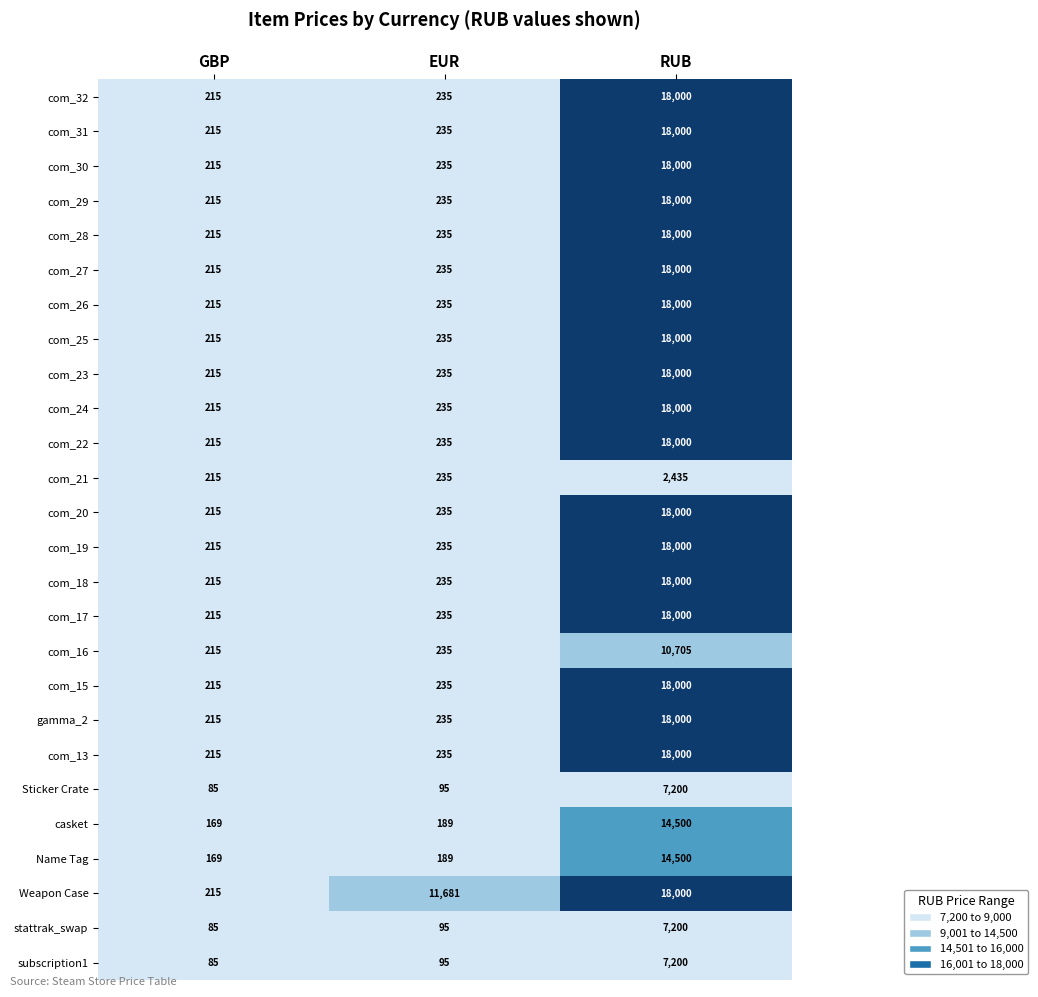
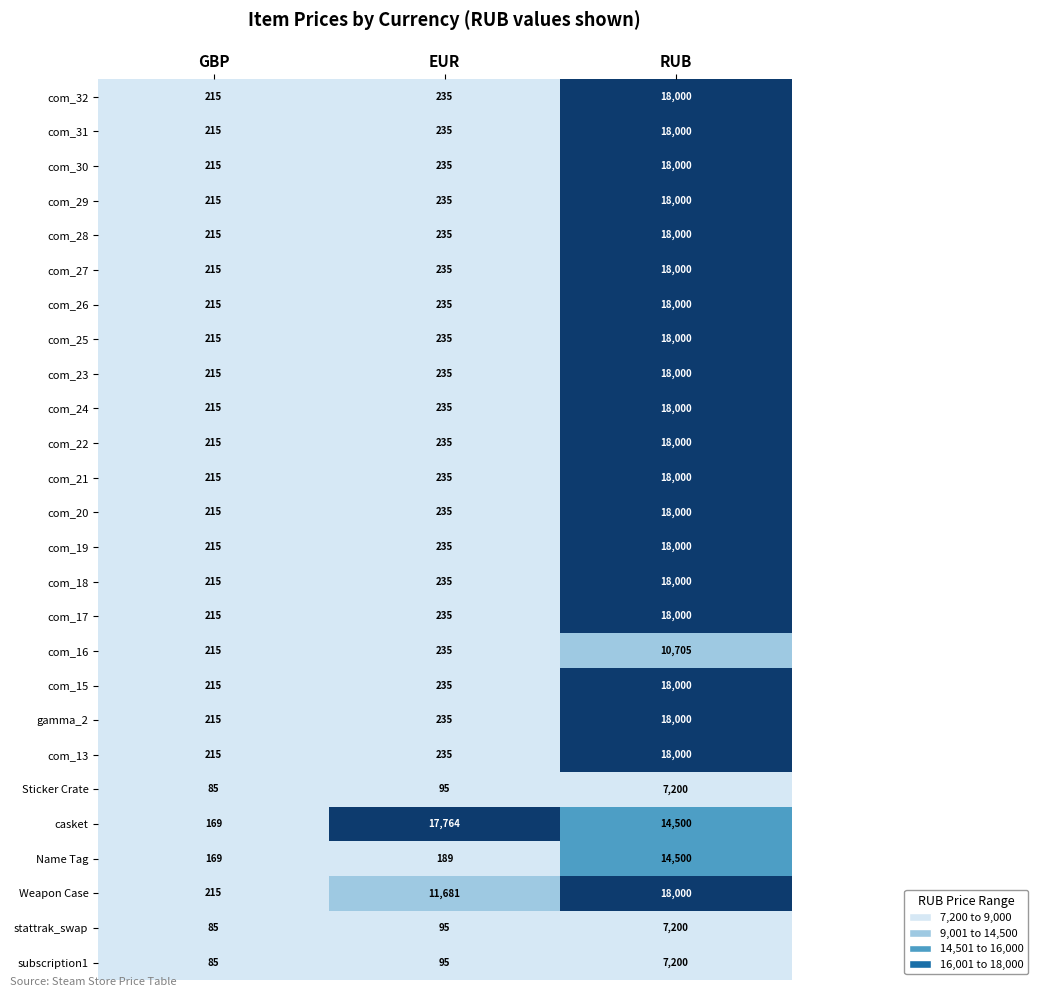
com_21, RUB: 2,435 -> 18,000
casket, EUR: 189 -> 17,764
